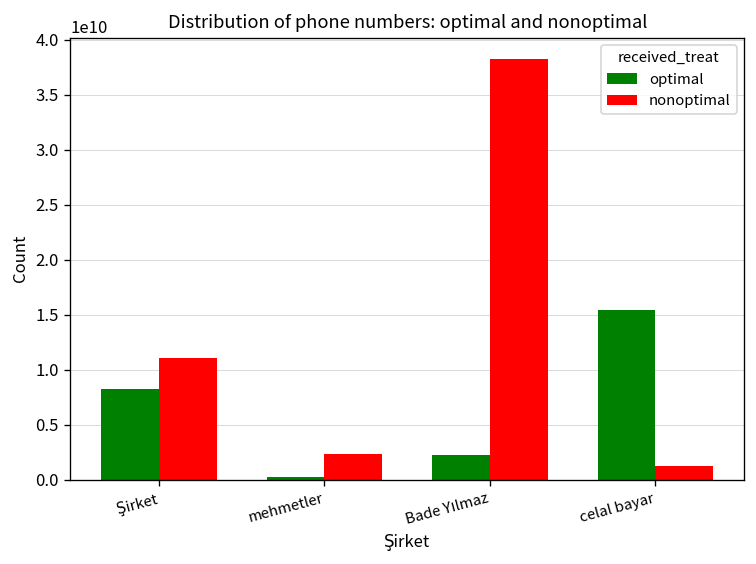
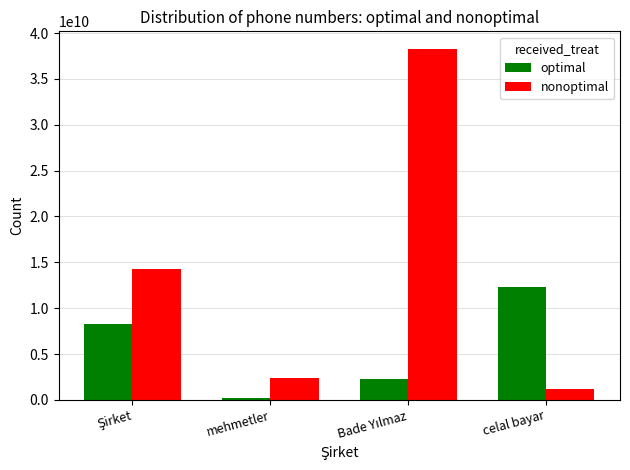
nonoptimal, Şirket: 11000000000 -> 14000000000
optimal, celal bayar: 15000000000 -> 12000000000
